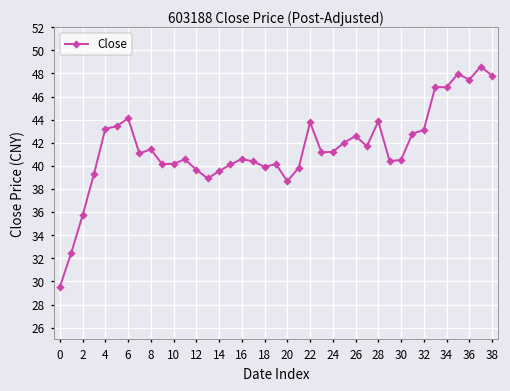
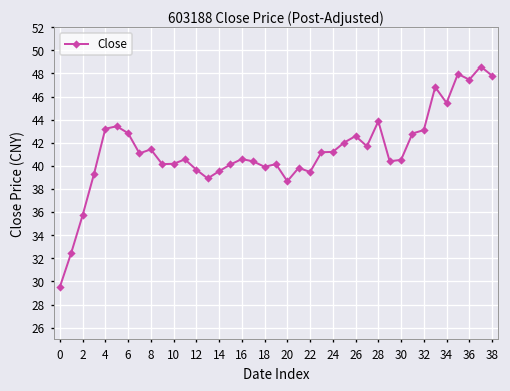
6: 44 -> 43
22: 44 -> 39
34: 47 -> 45
